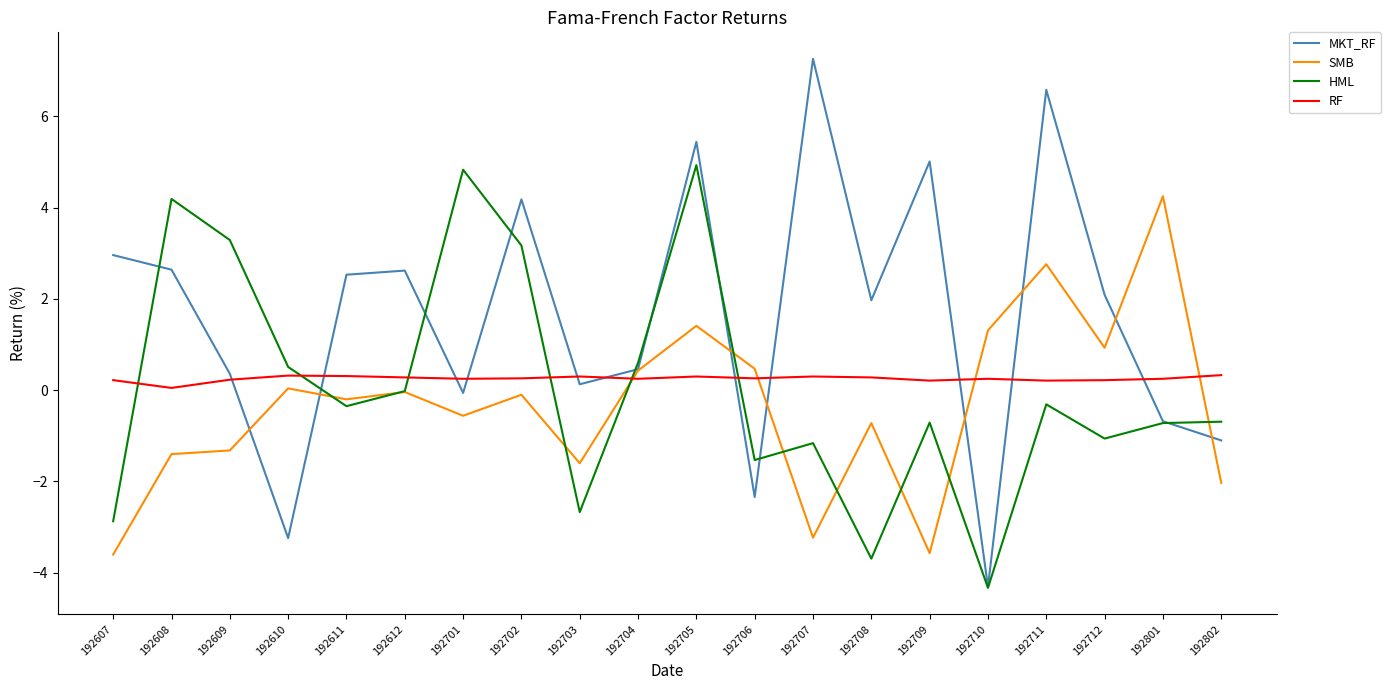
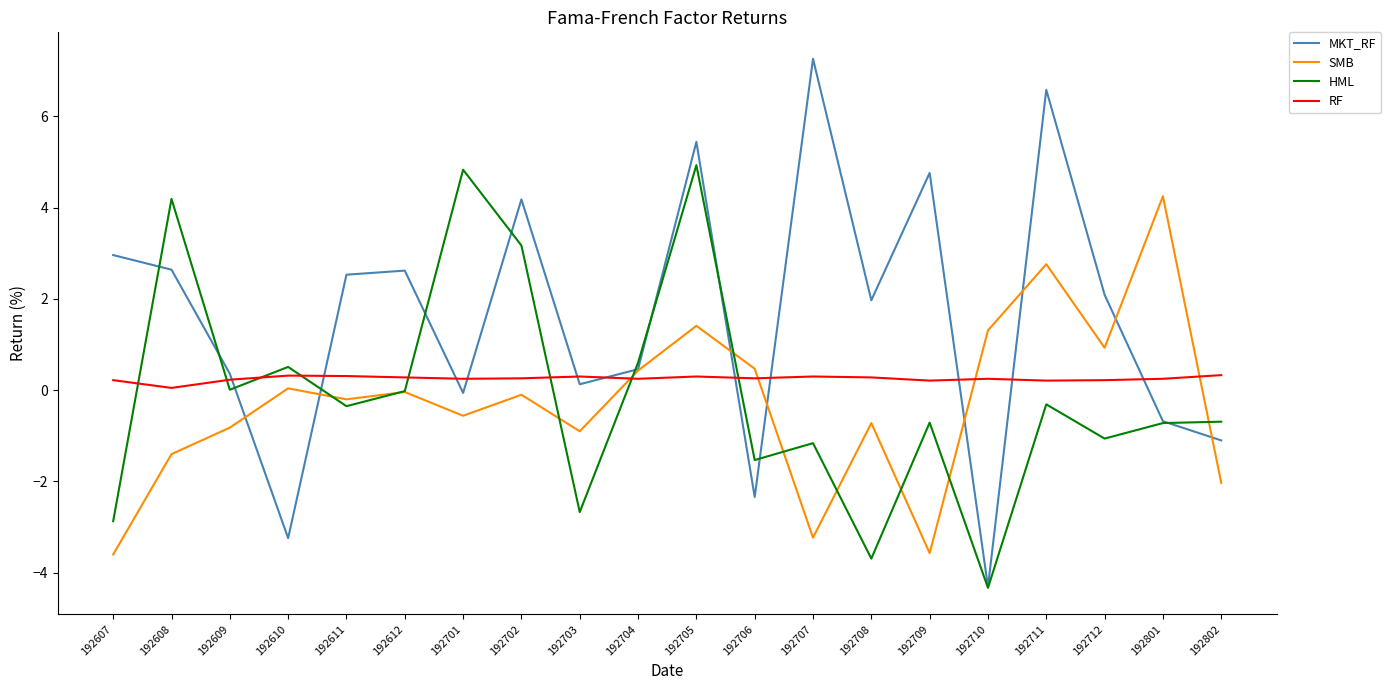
SMB, 192609: -1.3 -> -0.8
HML, 192609: 3.3 -> 0.0
SMB, 192703: -1.6 -> -0.9
MKT_RF, 192709: 5.0 -> 4.8
